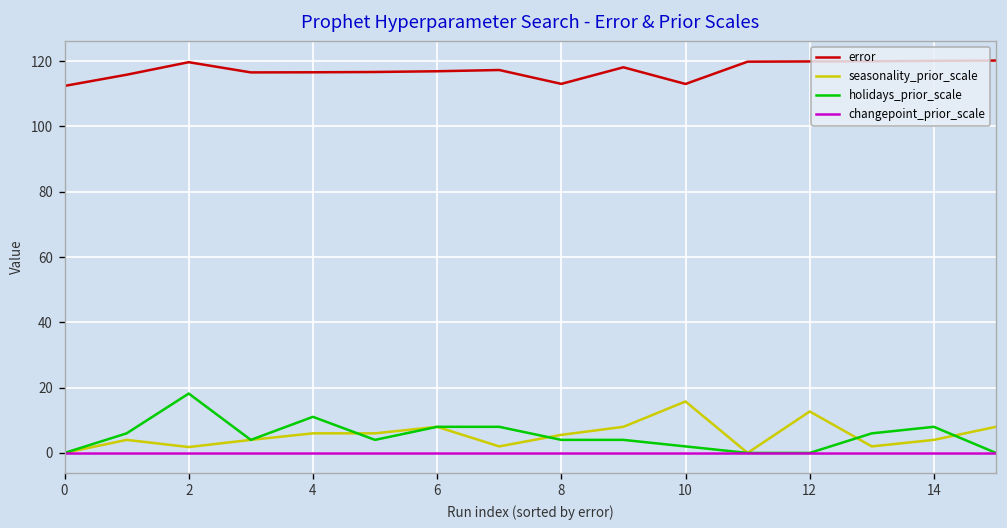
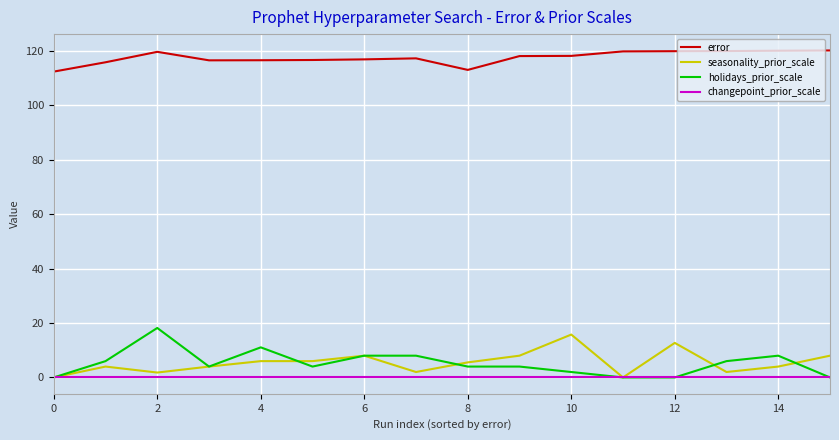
error, 10: 113 -> 118
